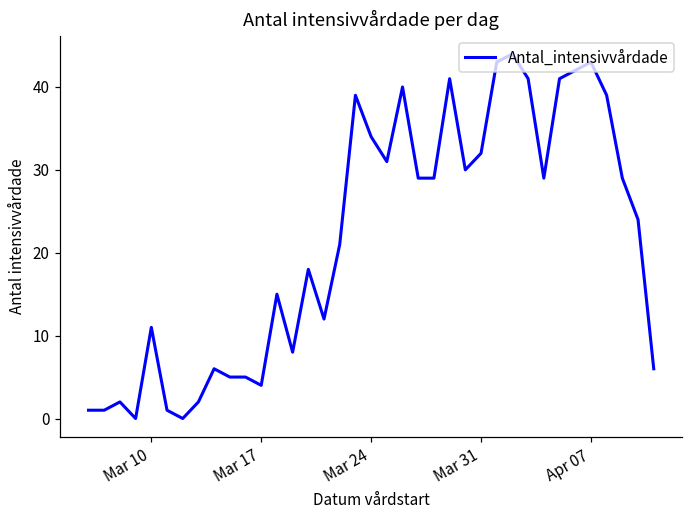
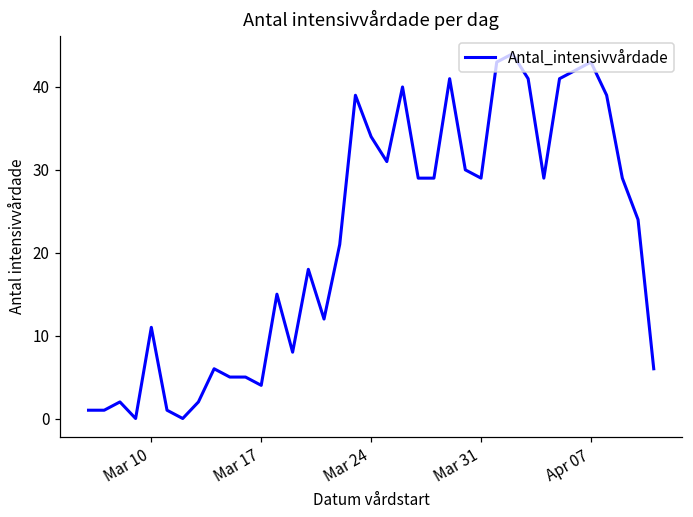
Mar 31: 32 -> 29
